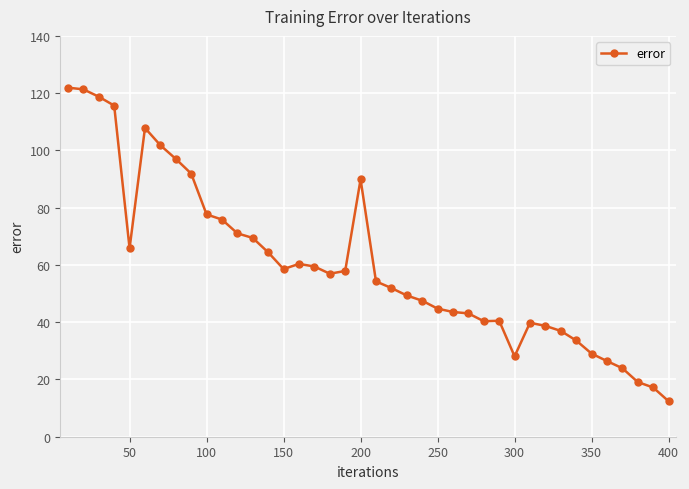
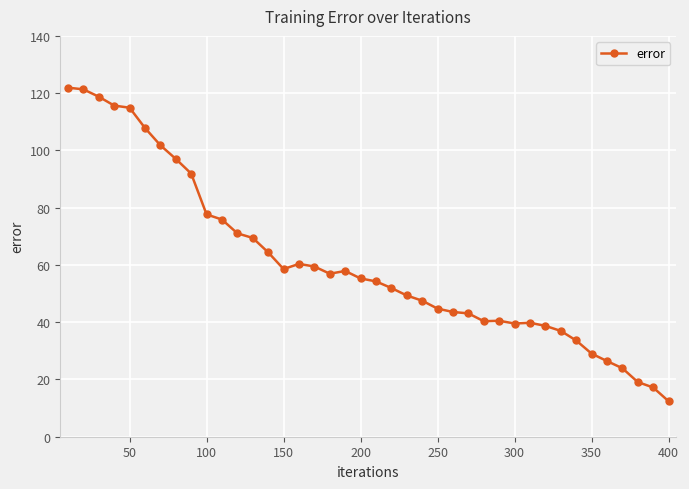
50: 66 -> 115
200: 90 -> 55
300: 28 -> 40
